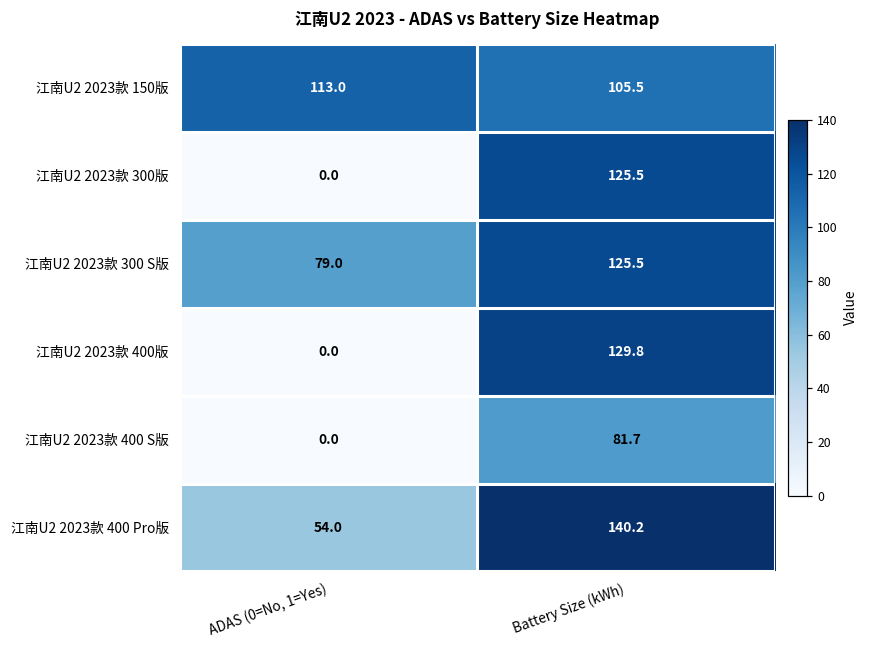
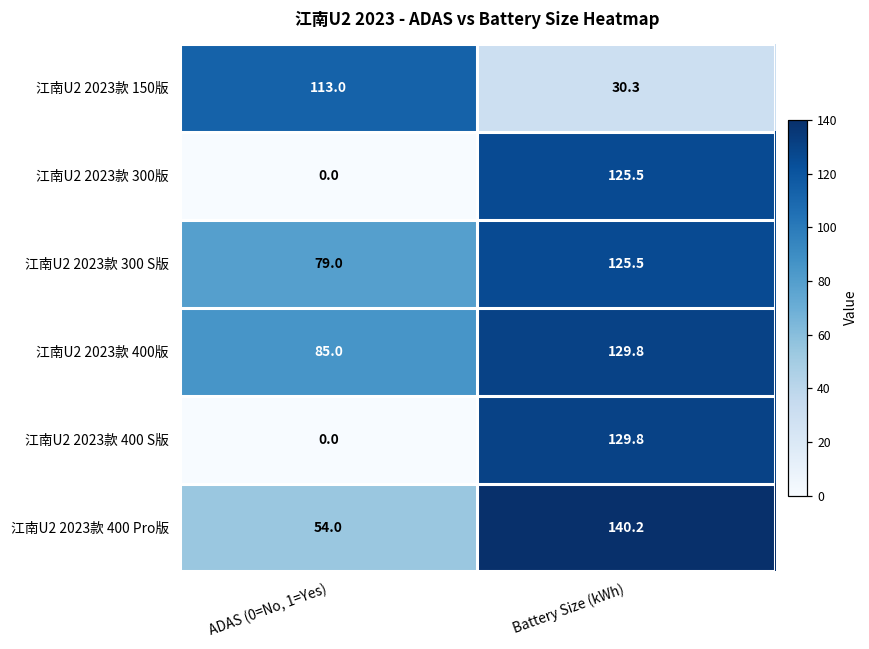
江南U2 2023款 150版, Battery Size (kWh): 105.5 -> 30.3
江南U2 2023款 400版, ADAS (0=No, 1=Yes): 0.0 -> 85.0
江南U2 2023款 400 S版, Battery Size (kWh): 81.7 -> 129.8
